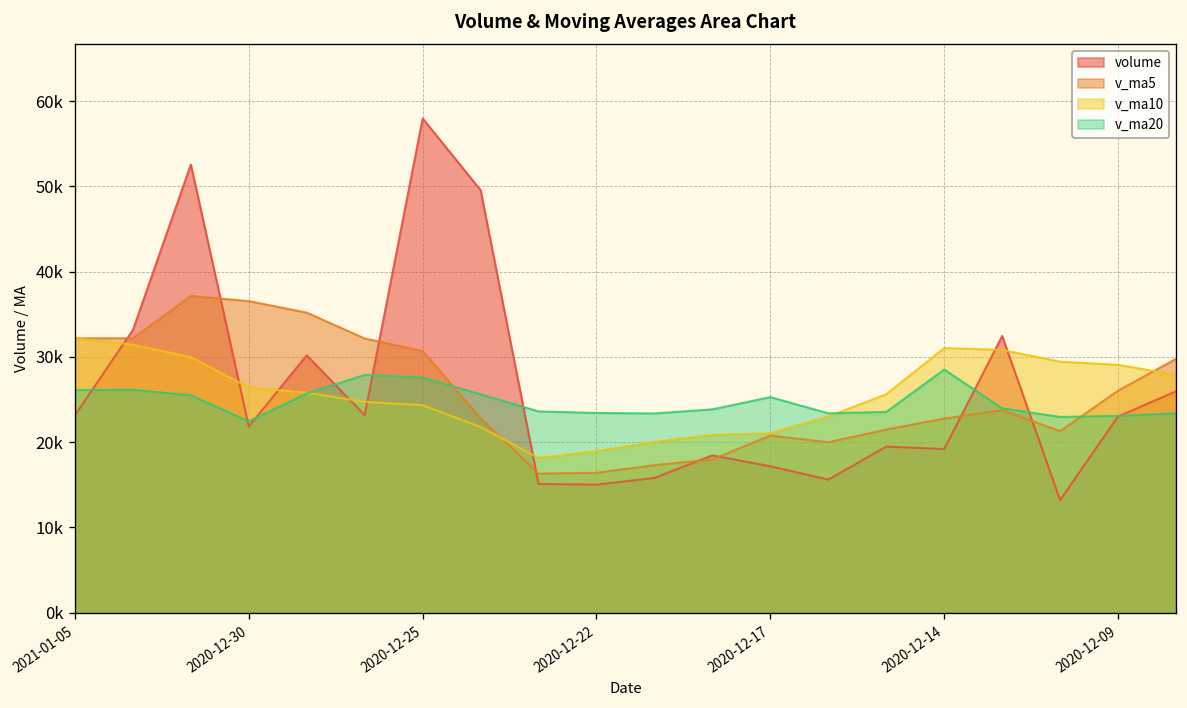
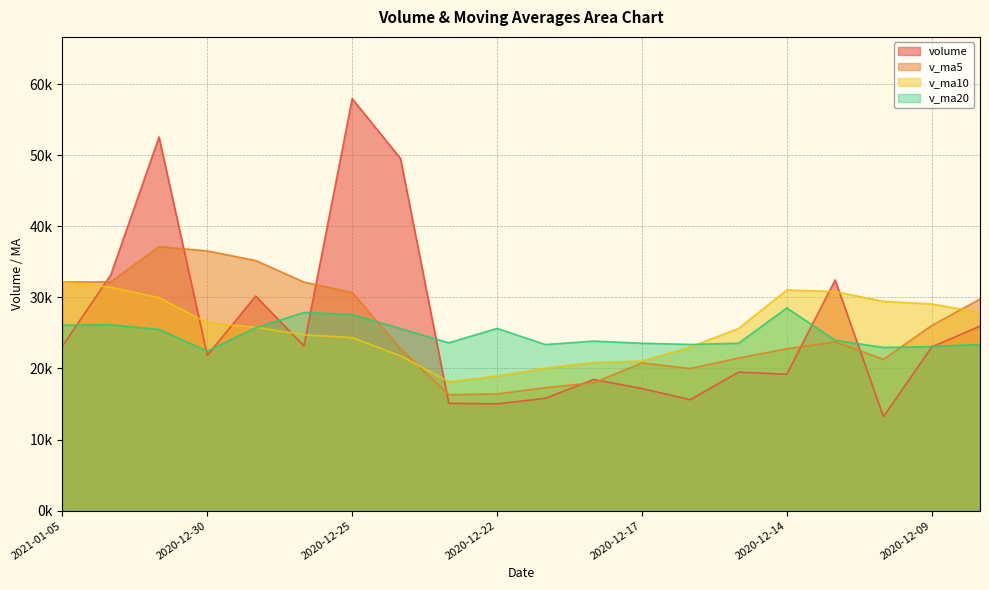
v_ma20, 2020-12-22: 23000 -> 26000
v_ma20, 2020-12-17: 25000 -> 24000
